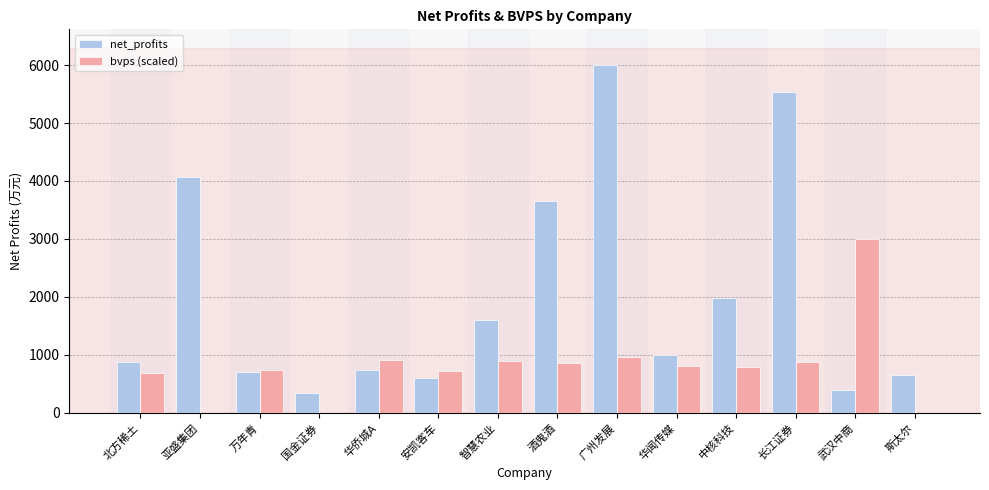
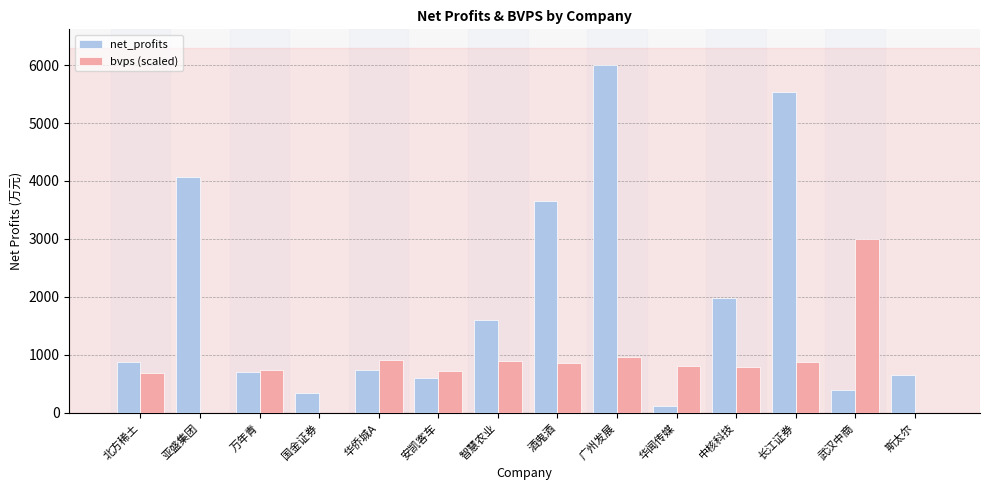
net_profits, 华闻传媒: 1000 -> 100
